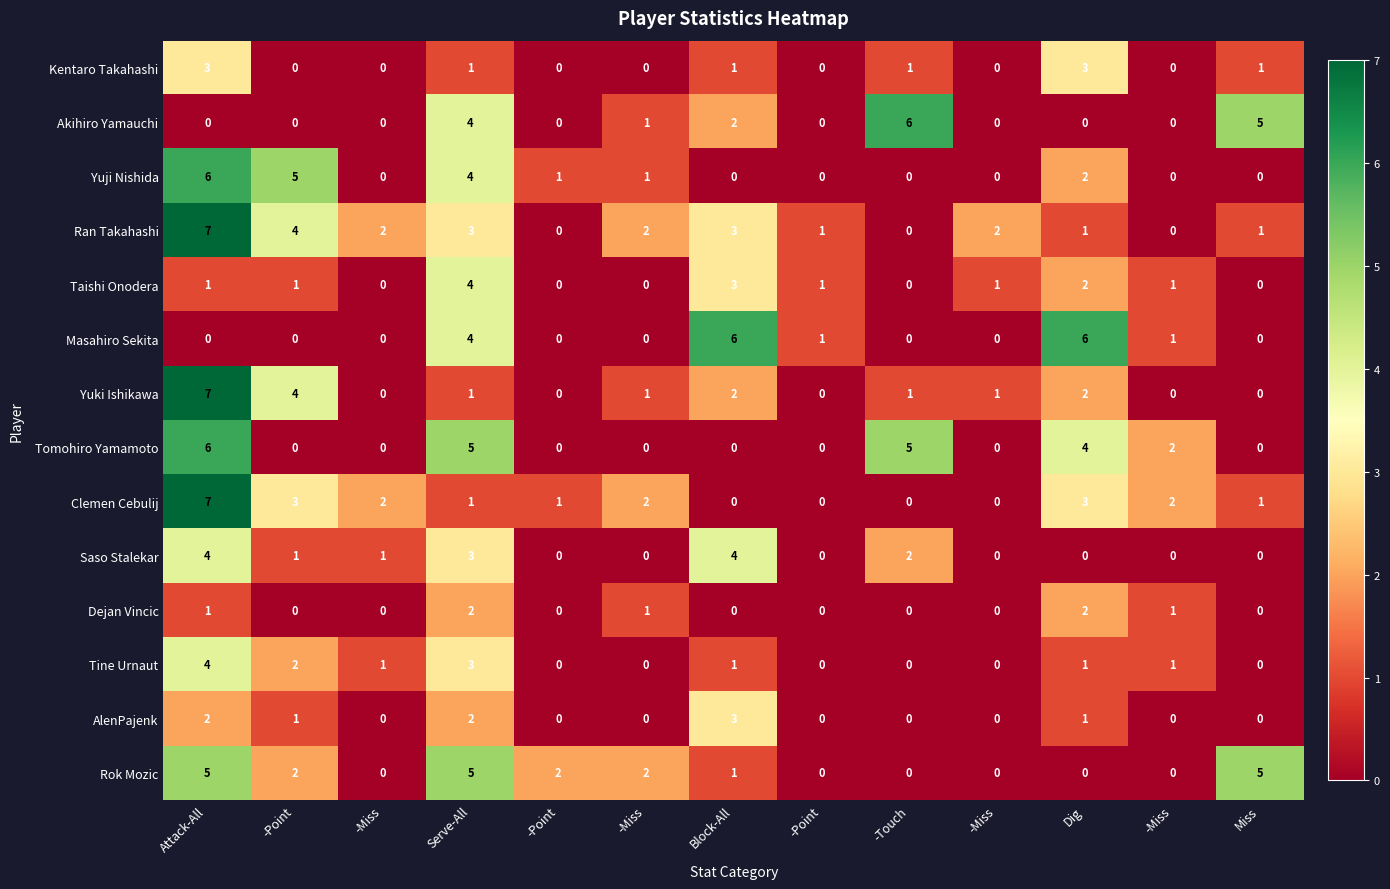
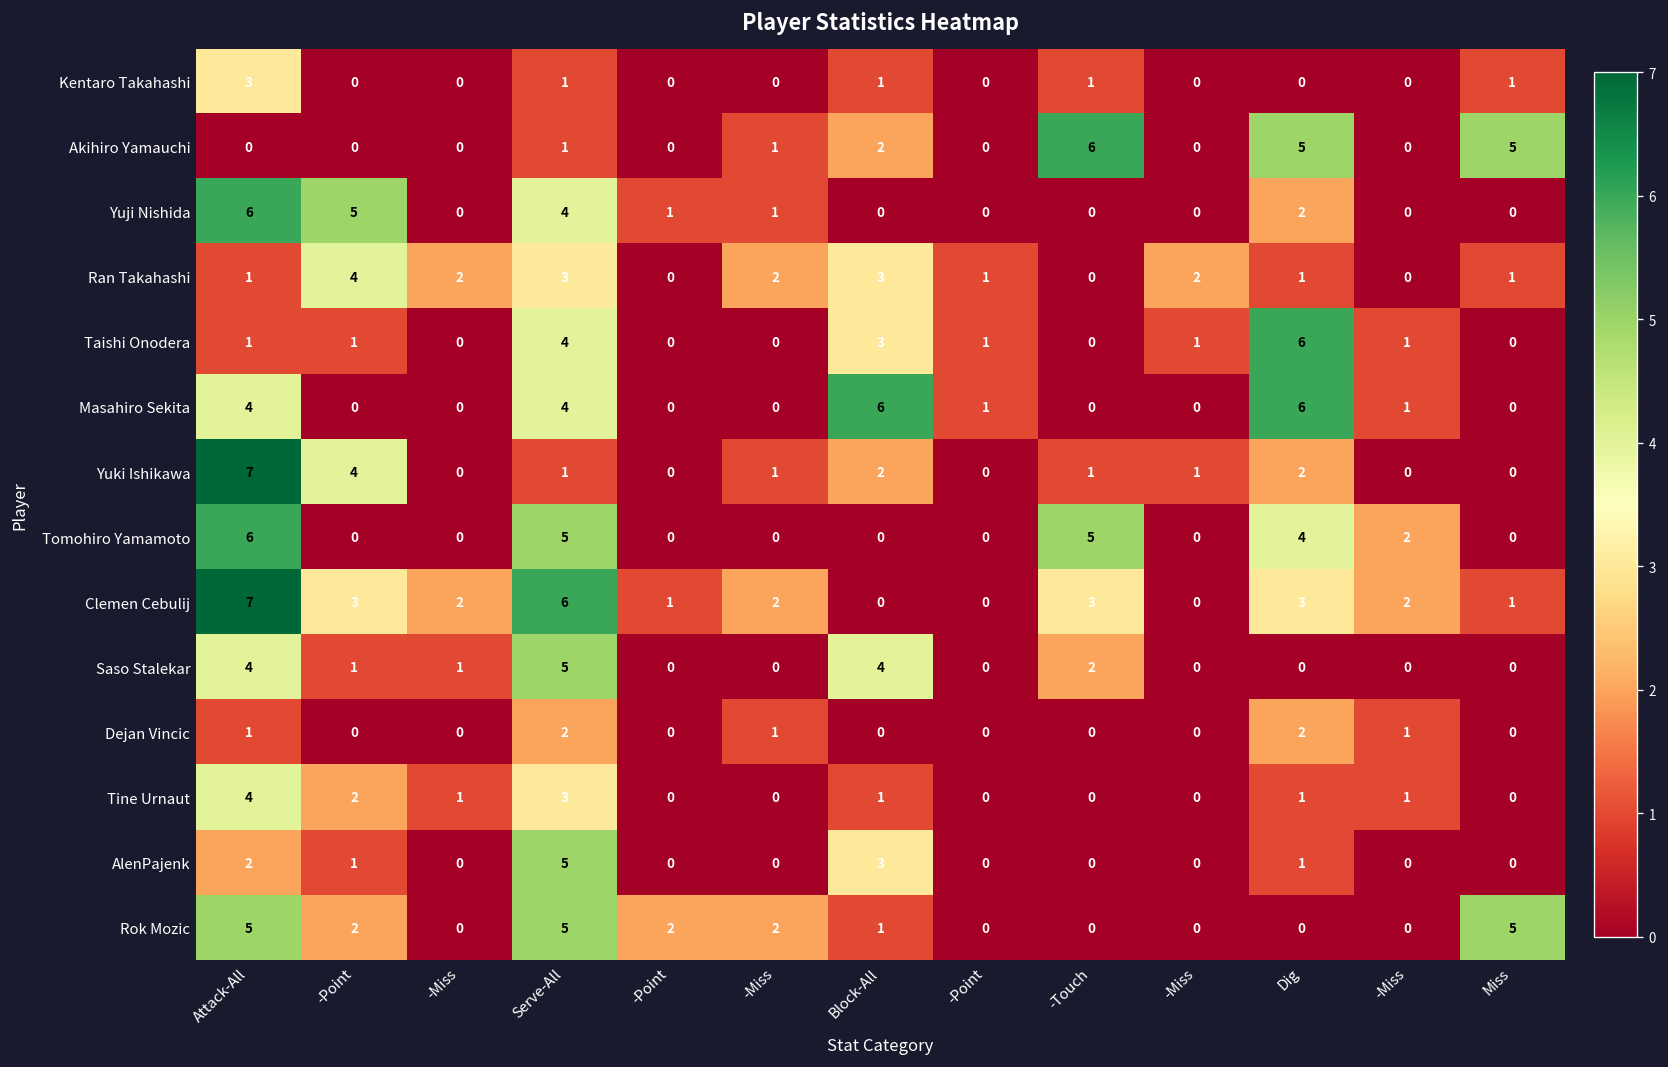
Kentaro Takahashi, Dig: 3 -> 0
Akihiro Yamauchi, Serve-All: 4 -> 1
Akihiro Yamauchi, Dig: 0 -> 5
Ran Takahashi, Attack-All: 7 -> 1
Taishi Onodera, Dig: 2 -> 6
Masahiro Sekita, Attack-All: 0 -> 4
Clemen Cebulij, Serve-All: 1 -> 6
Clemen Cebulij, -Touch: 0 -> 3
Saso Stalekar, Serve-All: 3 -> 5
AlenPajenk, Serve-All: 2 -> 5
